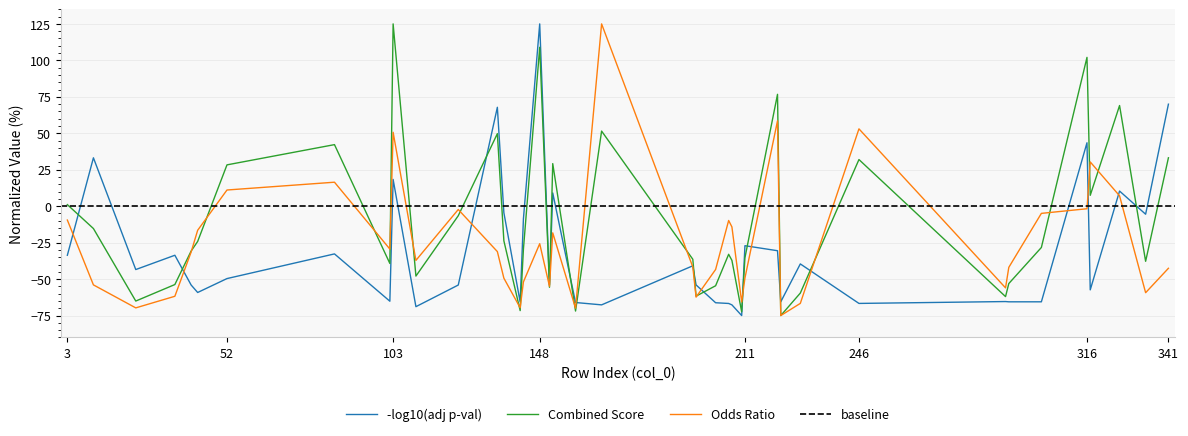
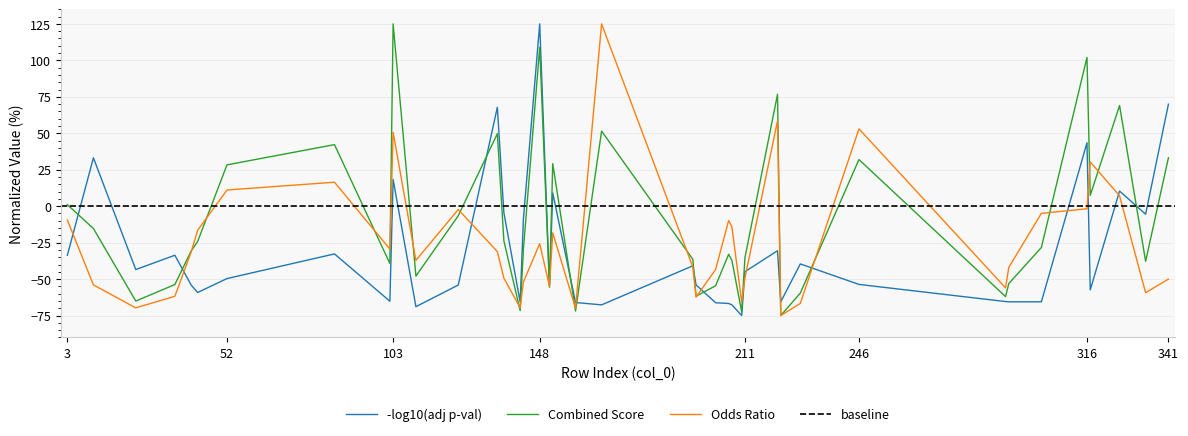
-log10(adj p-val), 211: -27 -> -45
-log10(adj p-val), 246: -67 -> -54
Odds Ratio, 341: -43 -> -50
